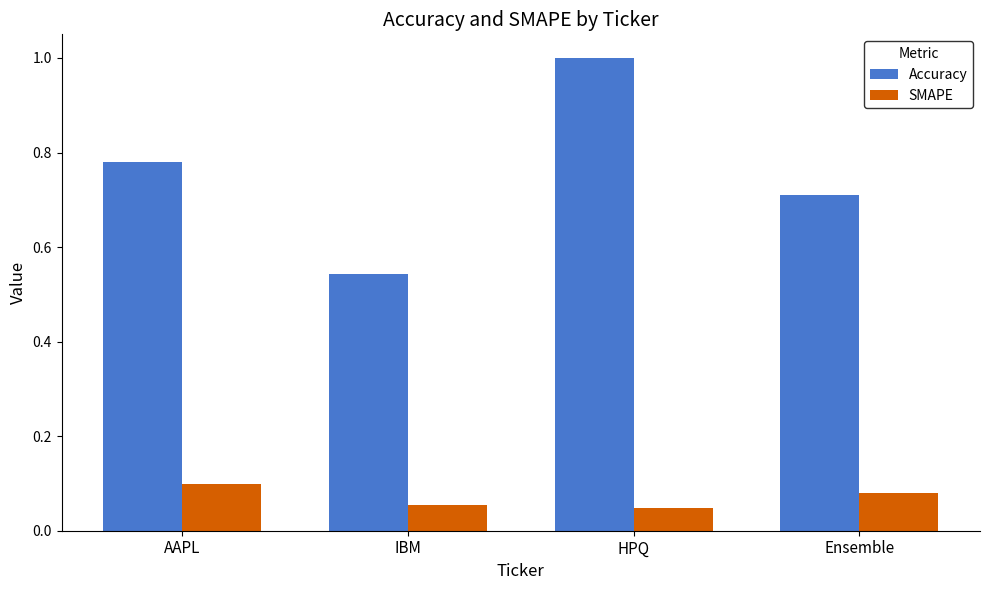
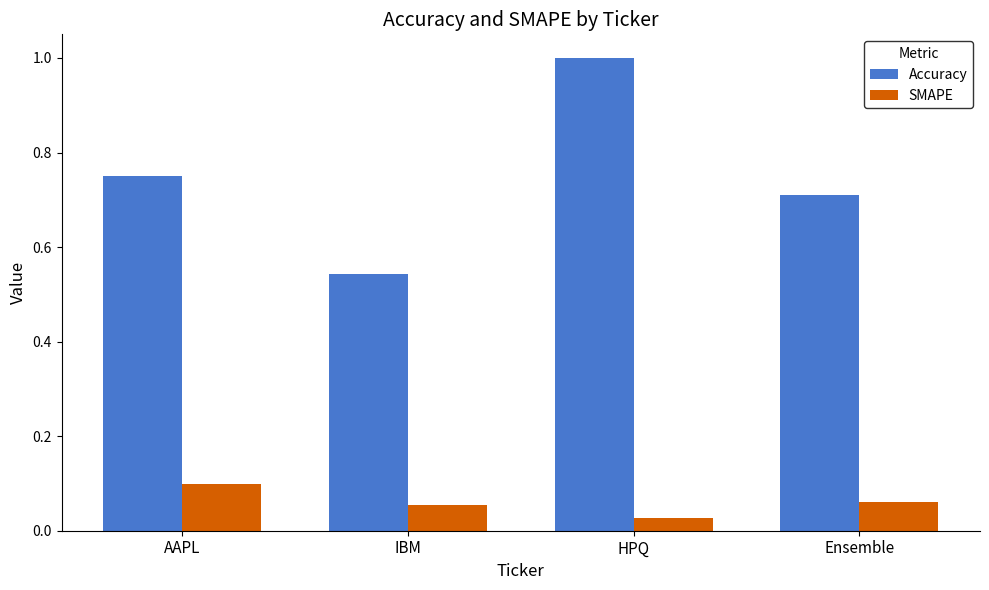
Accuracy, AAPL: 0.78 -> 0.75
SMAPE, HPQ: 0.05 -> 0.03
SMAPE, Ensemble: 0.08 -> 0.06
